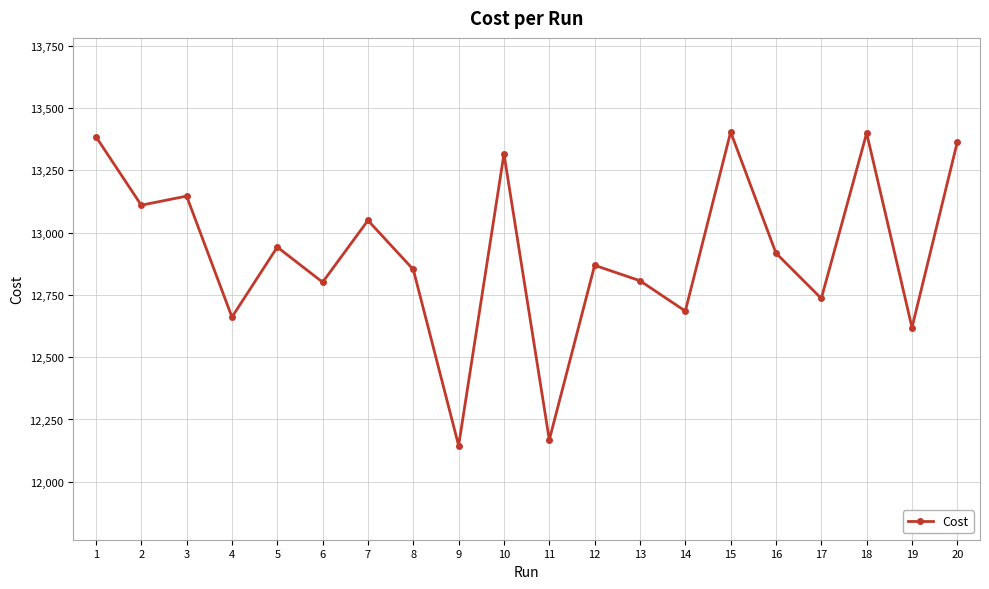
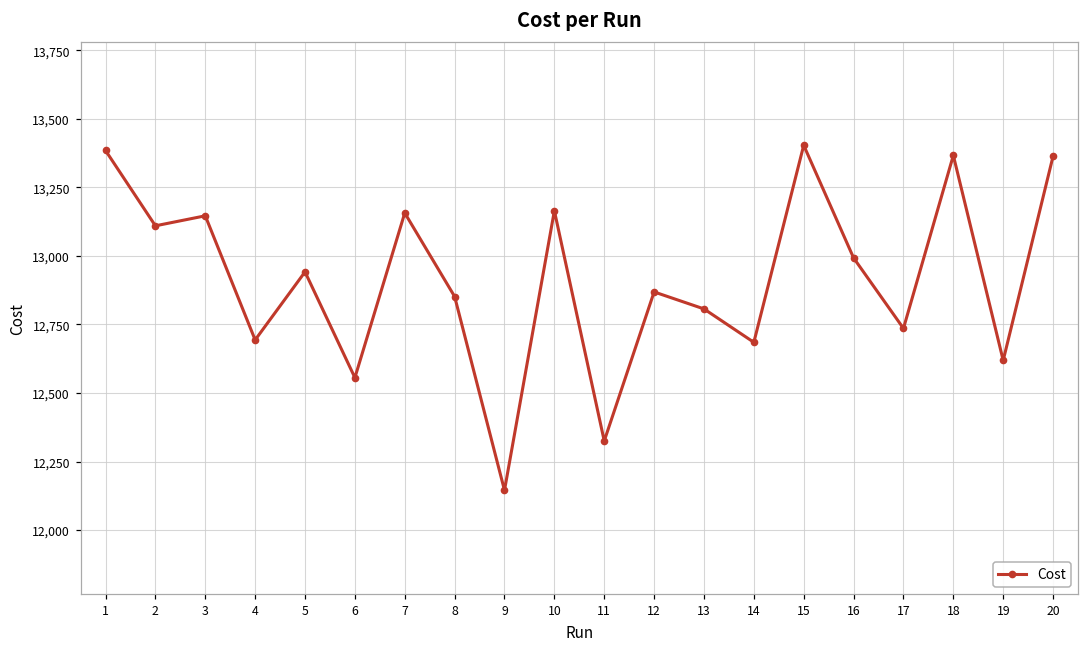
4: 12,660 -> 12,690
6: 12,800 -> 12,560
7: 13,050 -> 13,160
10: 13,320 -> 13,160
11: 12,170 -> 12,330
16: 12,920 -> 12,990
18: 13,400 -> 13,370
